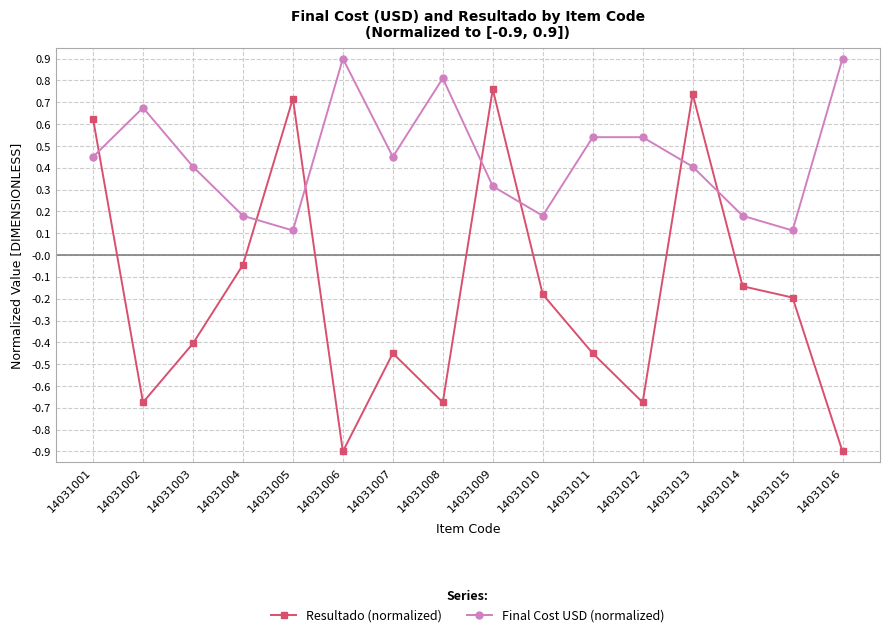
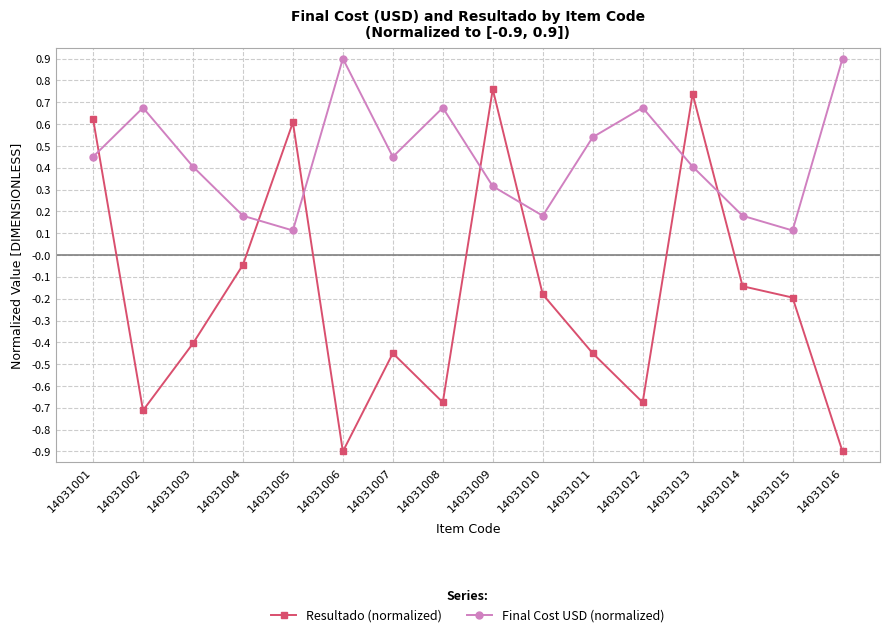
Resultado (normalized), 14031002: -0.68 -> -0.71
Resultado (normalized), 14031005: 0.72 -> 0.61
Final Cost USD (normalized), 14031008: 0.81 -> 0.68
Final Cost USD (normalized), 14031012: 0.54 -> 0.68
